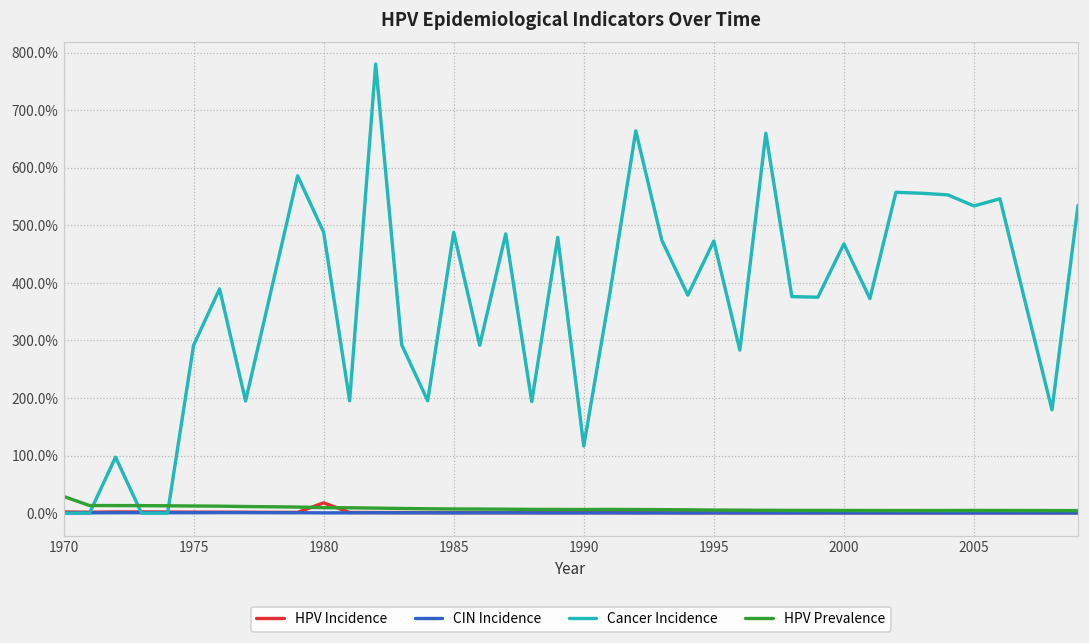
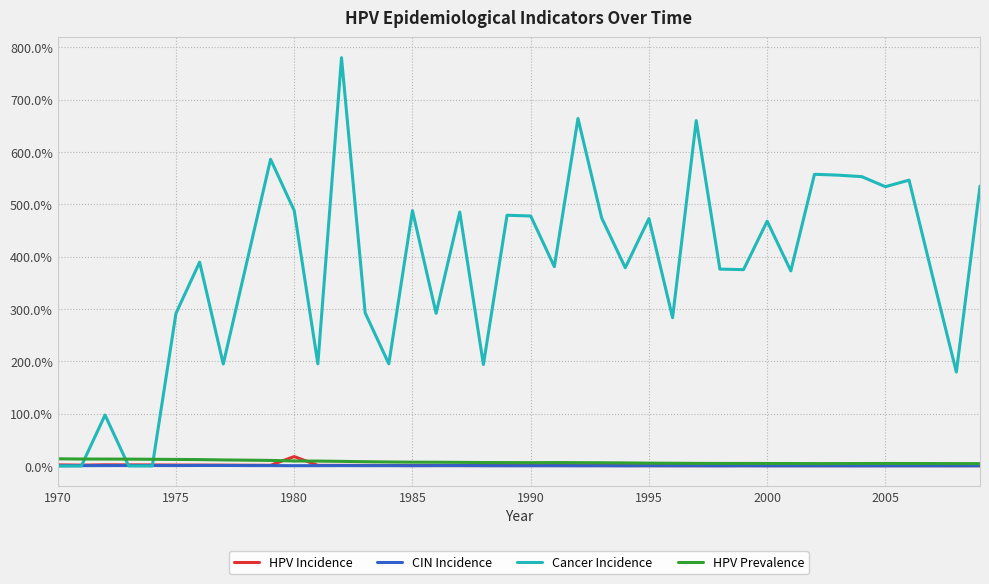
HPV Prevalence, 1970: 30% -> 10%
Cancer Incidence, 1990: 120% -> 480%
